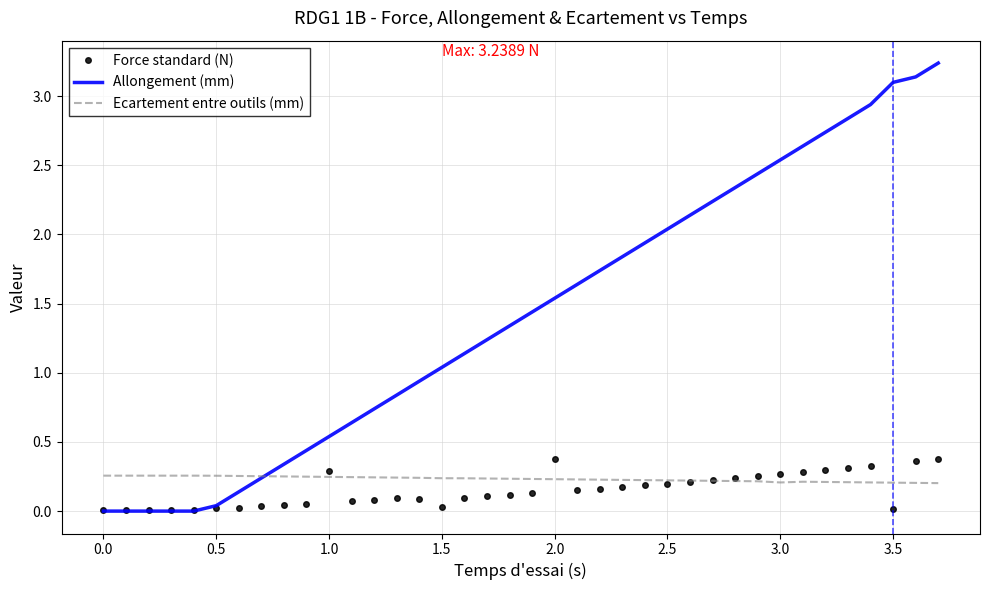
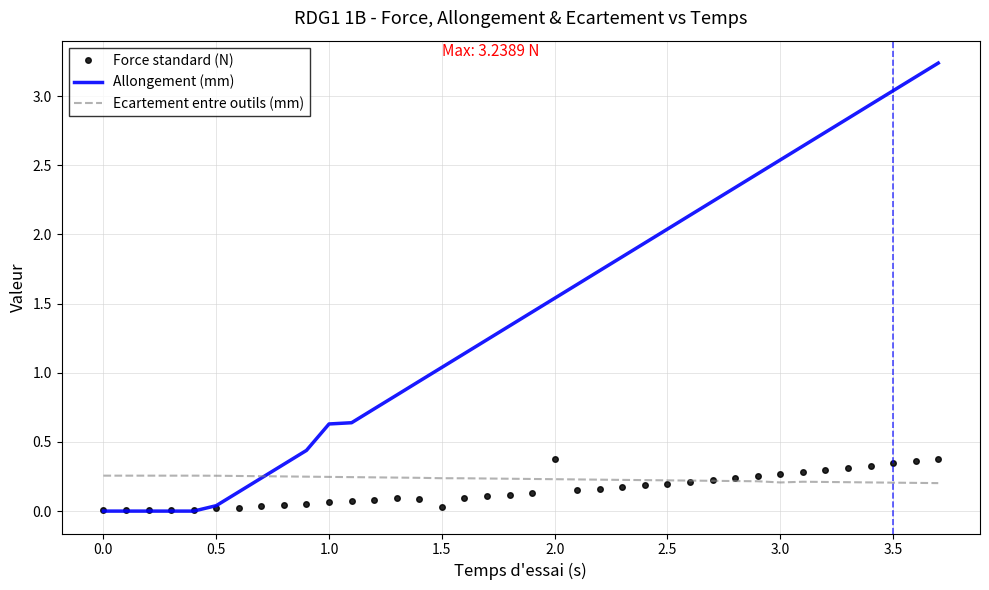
Force standard (N), 1.0: 0.29 -> 0.06
Allongement (mm), 1.0: 0.54 -> 0.63
Force standard (N), 3.5: 0.02 -> 0.35
Allongement (mm), 3.5: 3.10 -> 3.04
